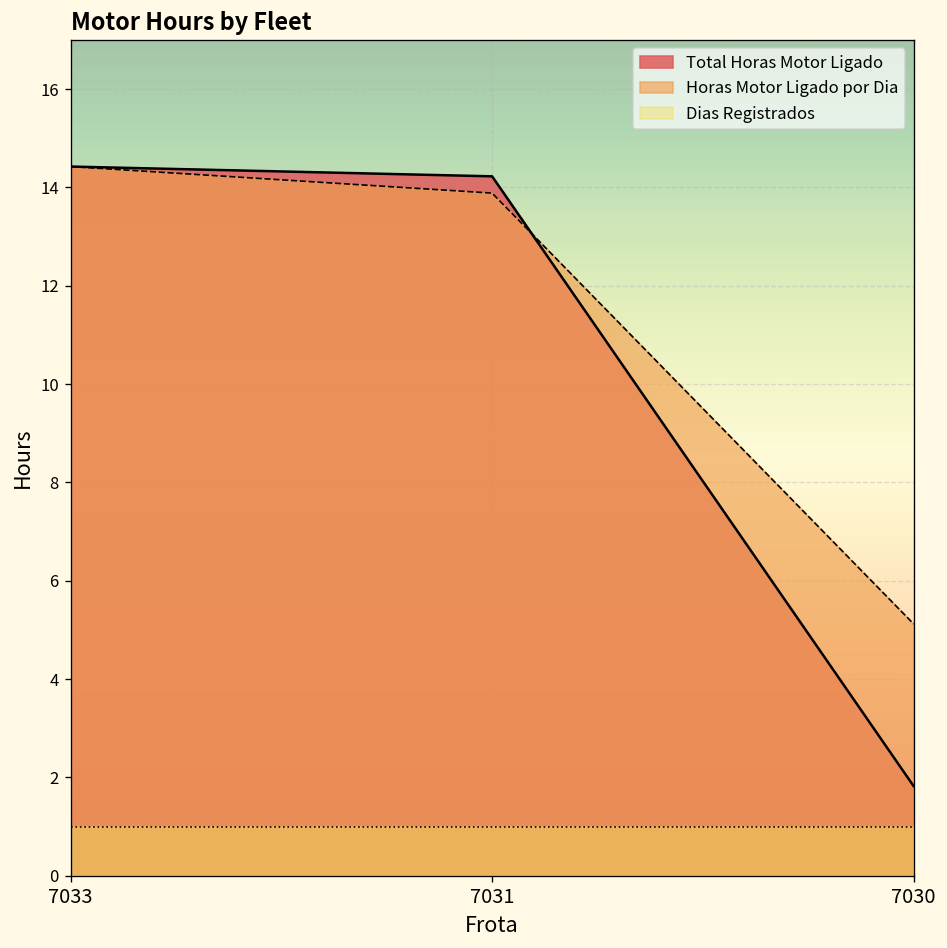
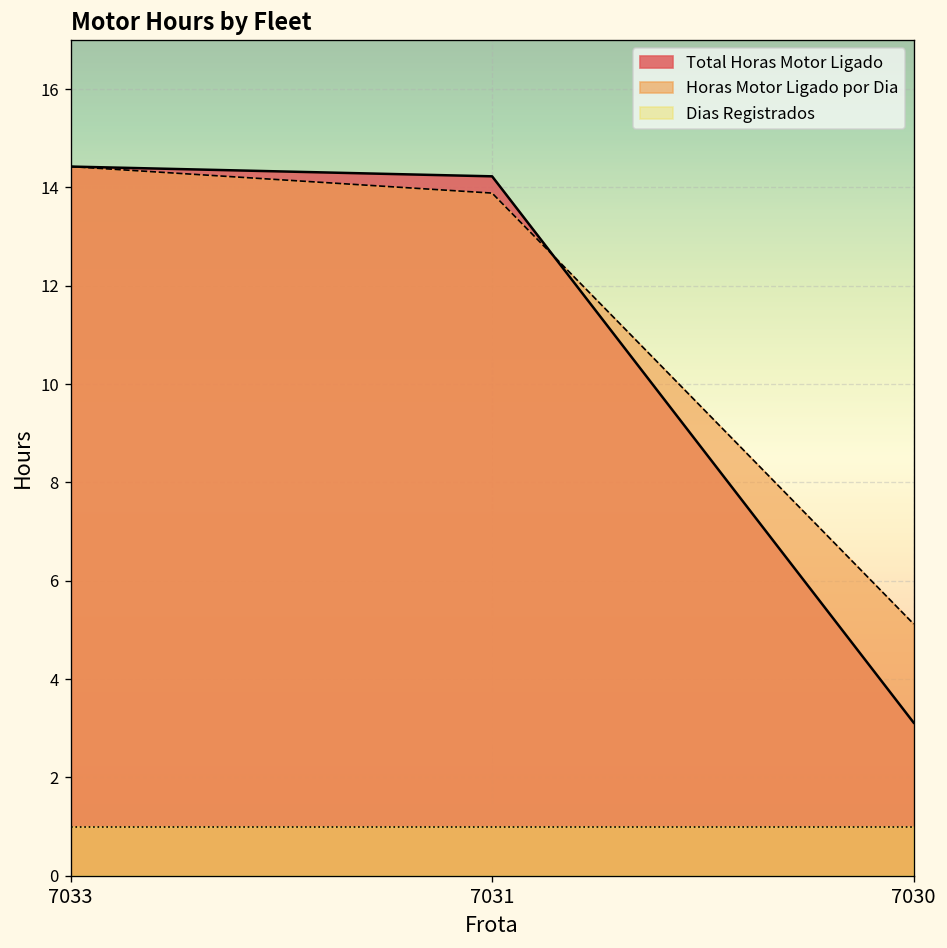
Total Horas Motor Ligado, 7030: 1.8 -> 3.1
